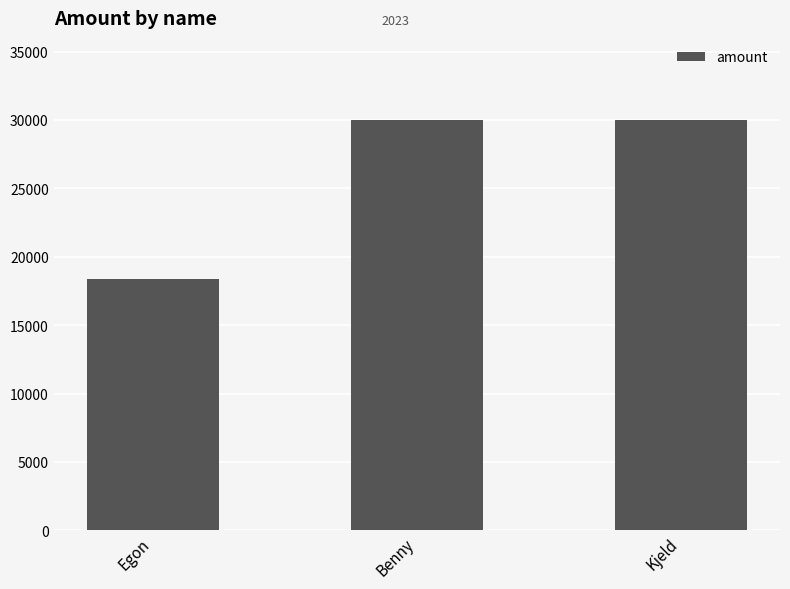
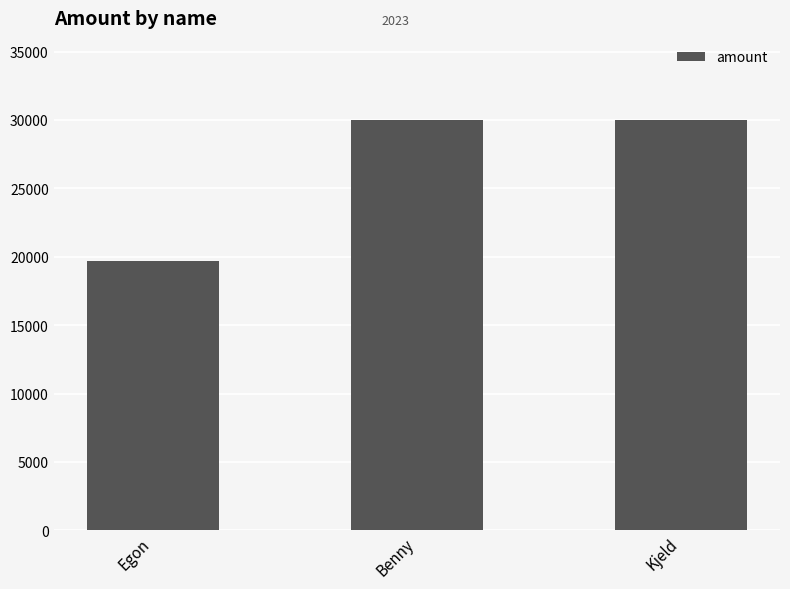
Egon: 18400 -> 19700
